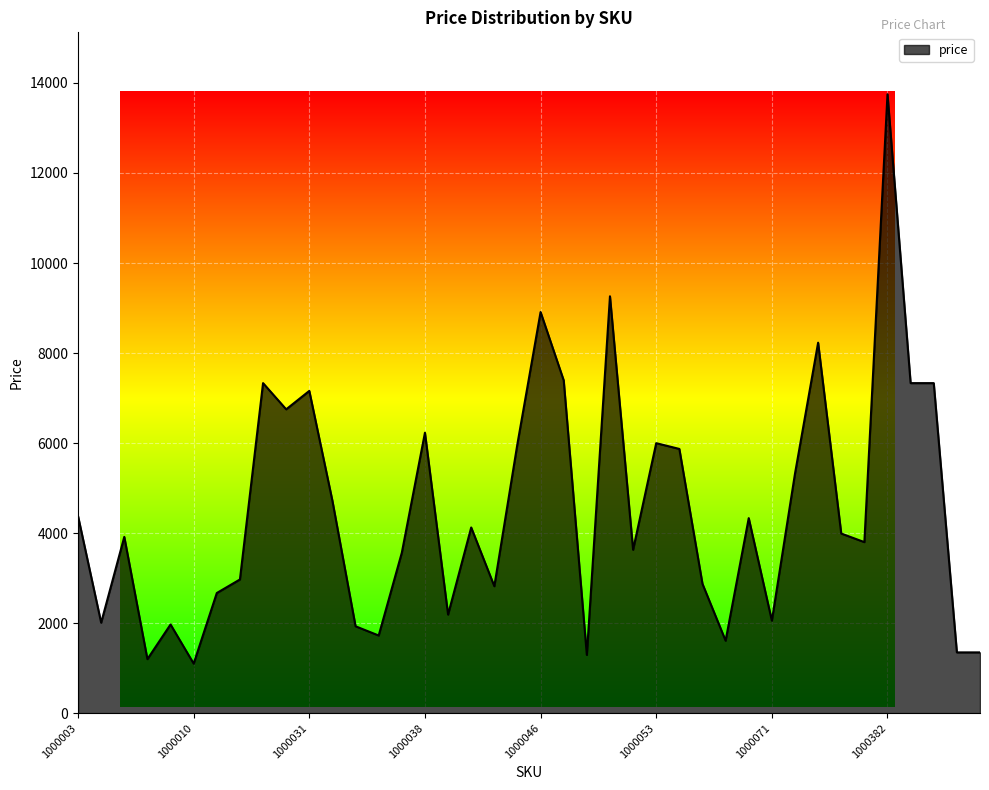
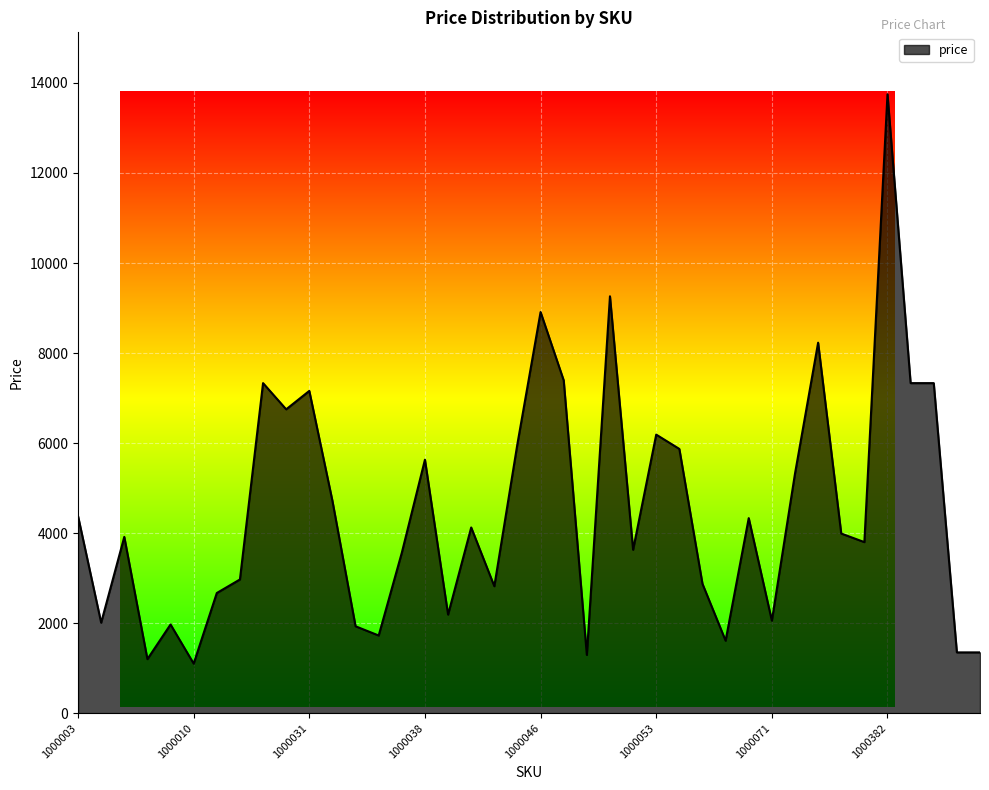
1000038: 6200 -> 5600
1000053: 6000 -> 6200
